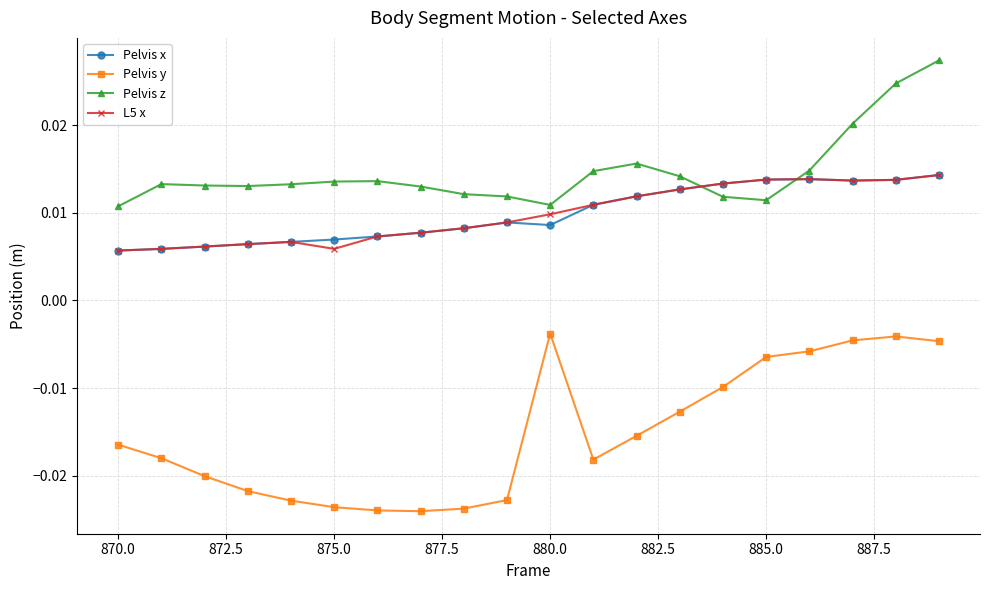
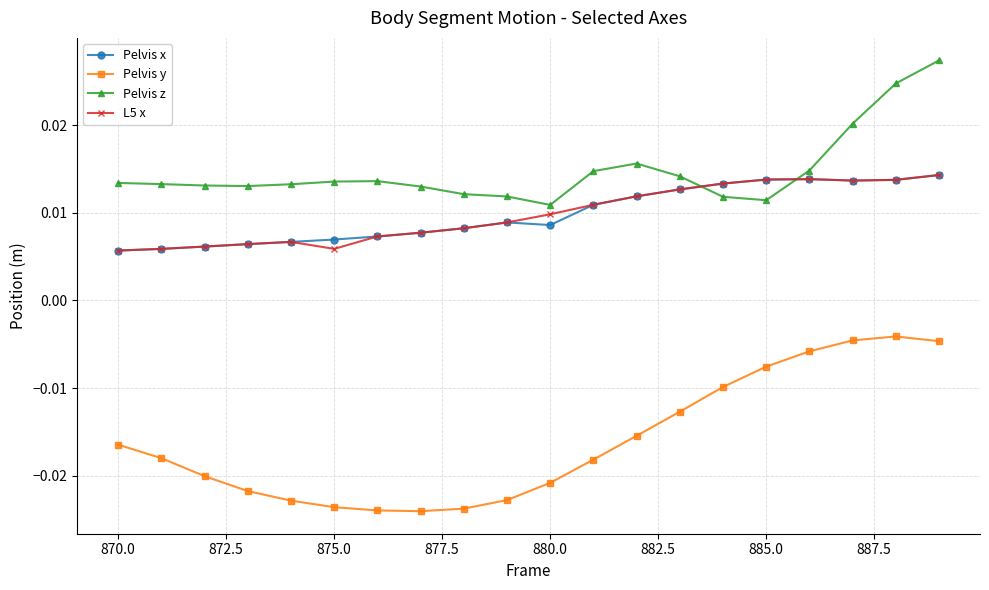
Pelvis z, 870.0: 0.011 -> 0.013
Pelvis y, 880.0: -0.004 -> -0.021
Pelvis y, 885.0: -0.006 -> -0.008
